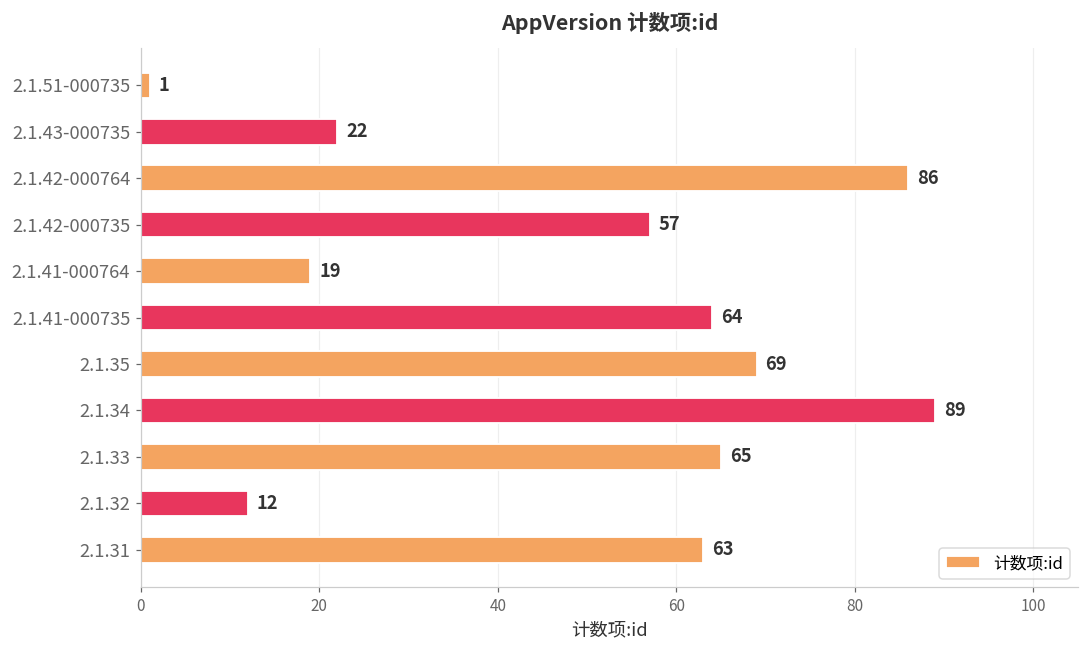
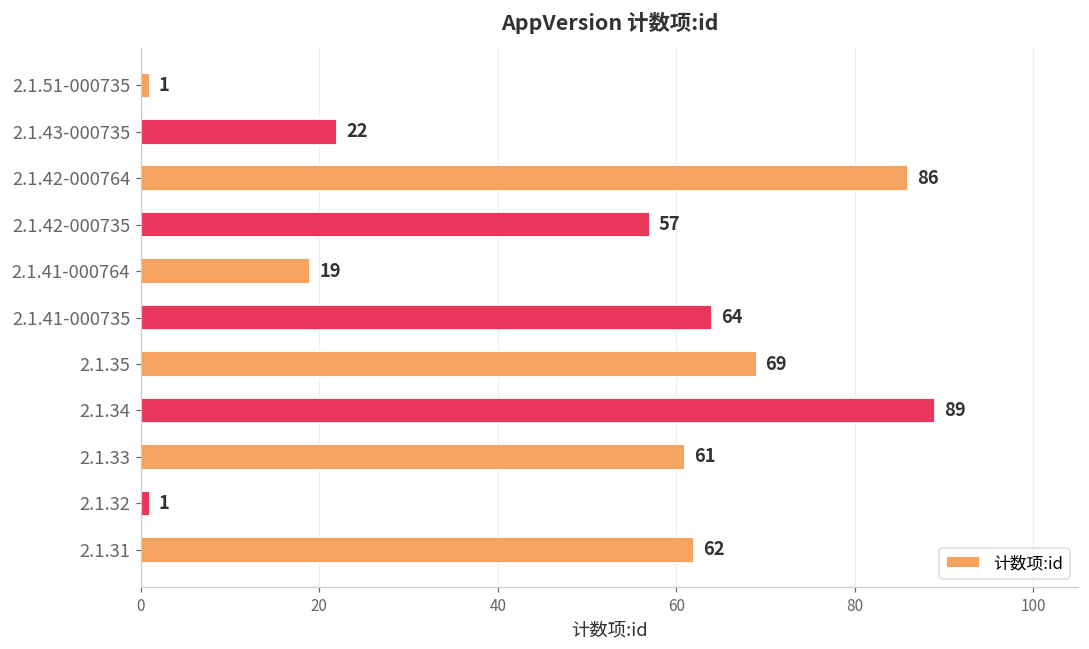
2.1.33: 65 -> 61
2.1.32: 12 -> 1
2.1.31: 63 -> 62
